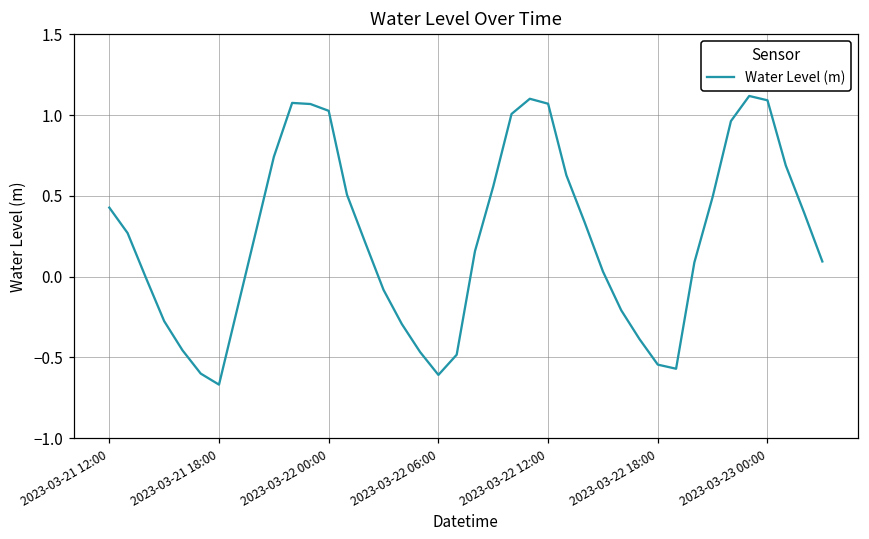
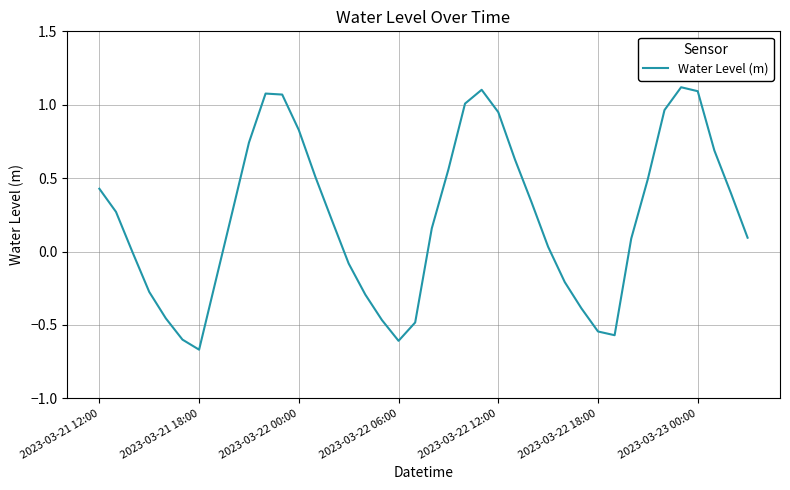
2023-03-22 00:00: 1.03 -> 0.83
2023-03-22 12:00: 1.07 -> 0.95
